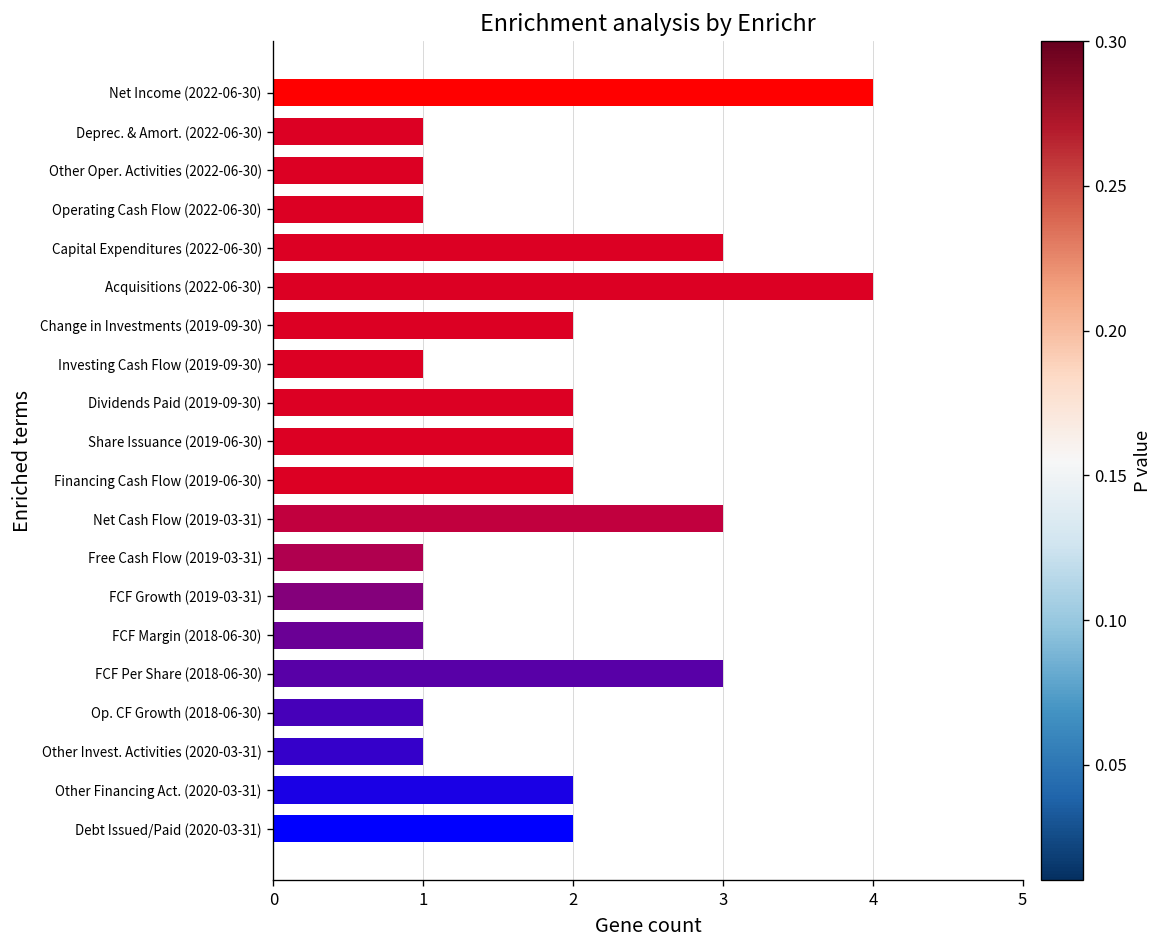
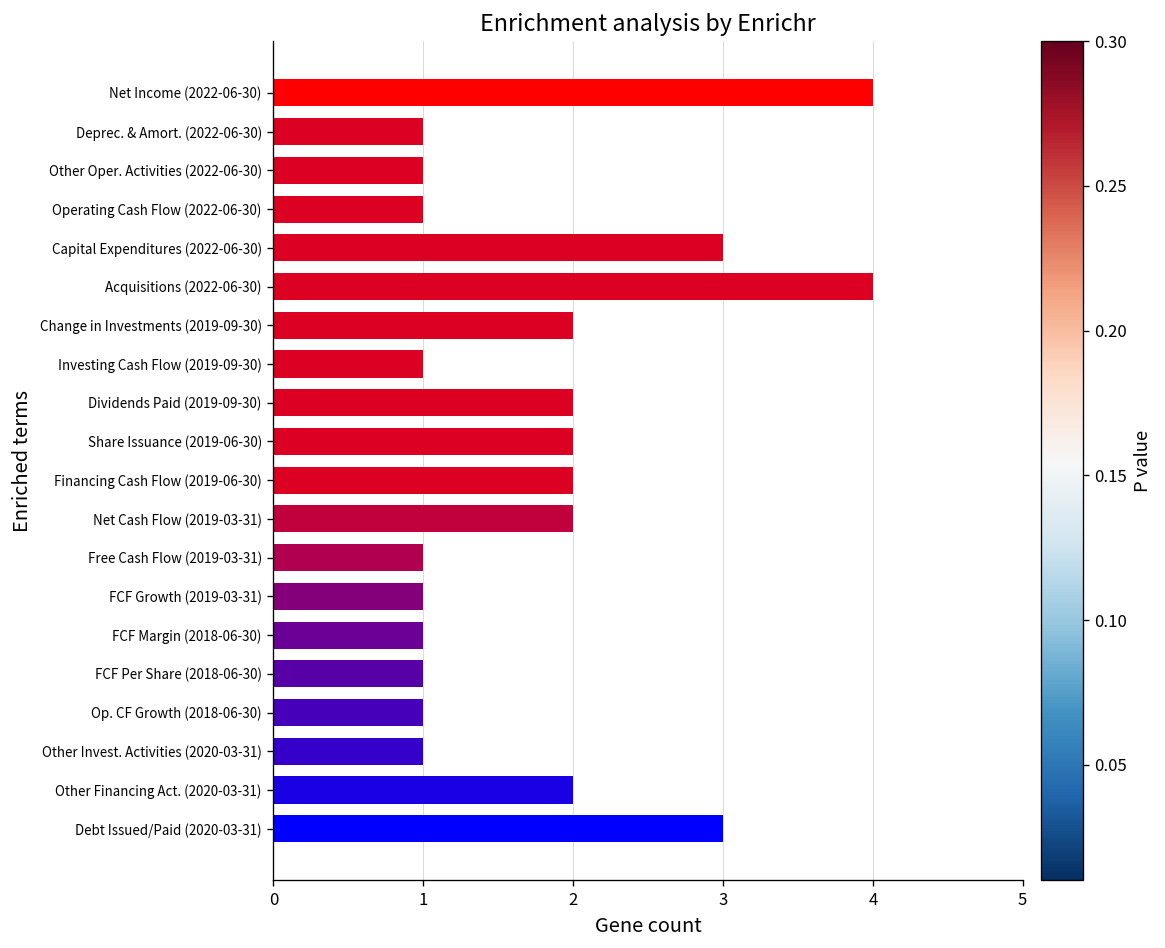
Net Cash Flow (2019-03-31): 3 -> 2
FCF Per Share (2018-06-30): 3 -> 1
Debt Issued/Paid (2020-03-31): 2 -> 3
